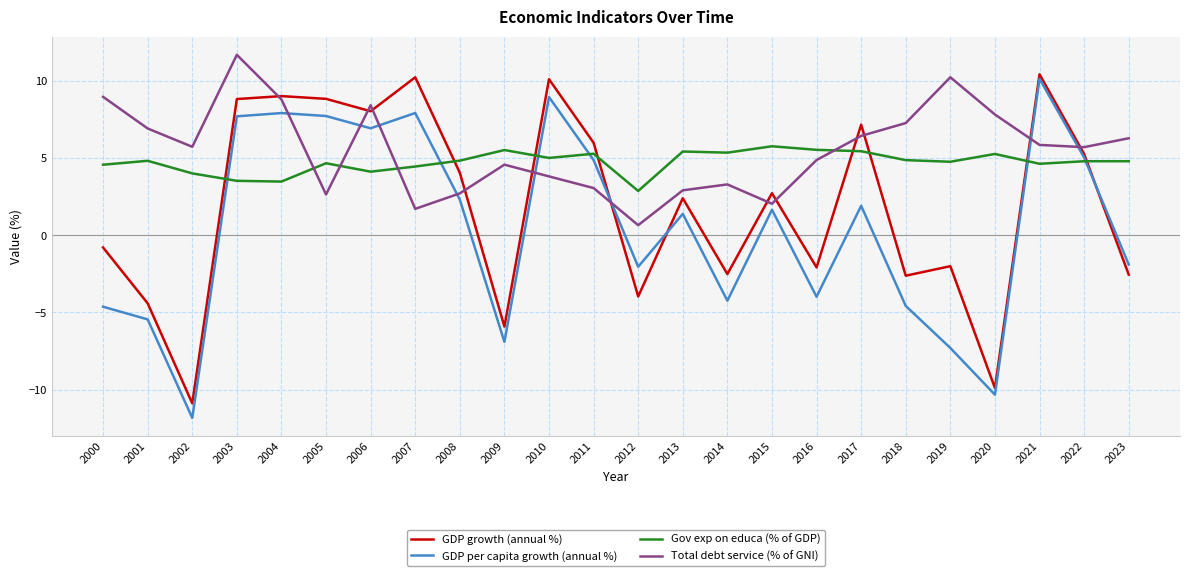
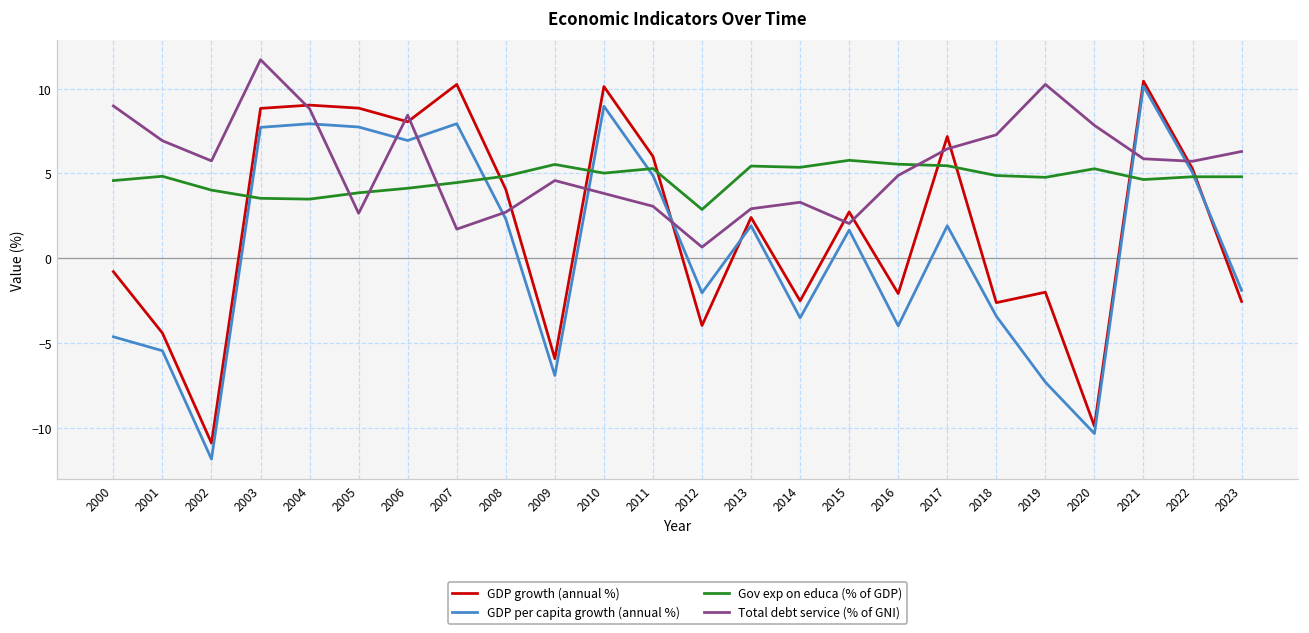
Gov exp on educa (% of GDP), 2005: 4.7 -> 3.9
GDP per capita growth (annual %), 2013: 1.4 -> 1.9
GDP per capita growth (annual %), 2014: -4.2 -> -3.5
GDP per capita growth (annual %), 2018: -4.6 -> -3.4
